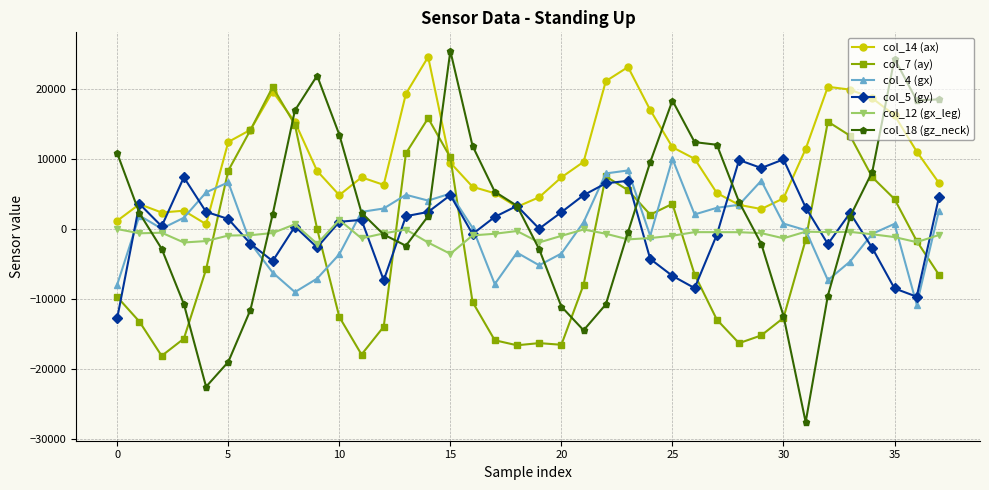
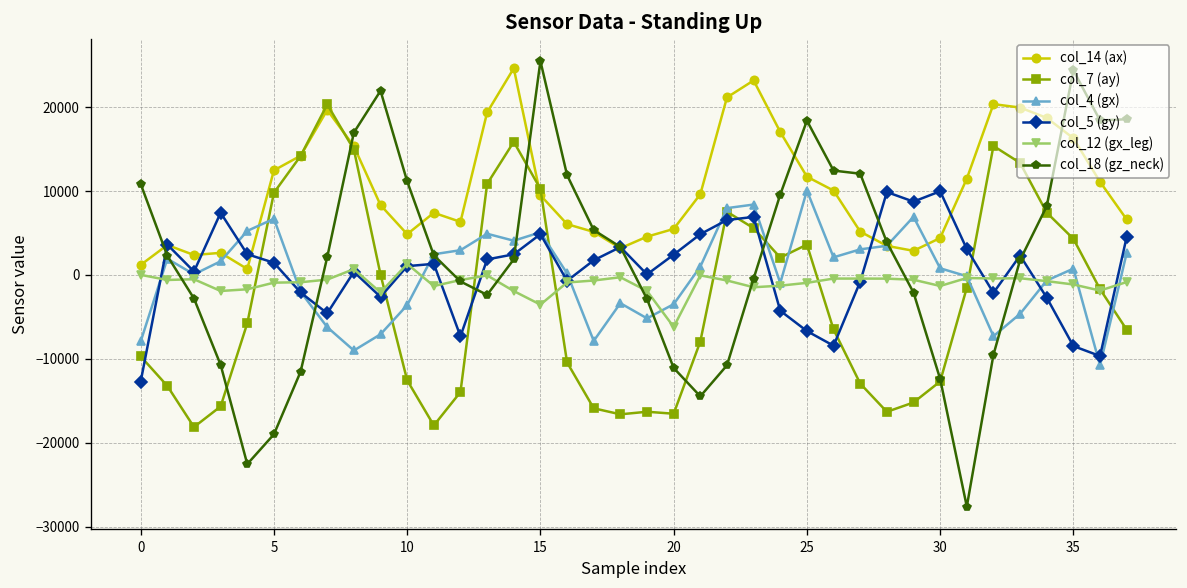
col_7 (ay), 5: 8000 -> 10000
col_18 (gz_neck), 10: 14000 -> 11000
col_14 (ax), 20: 7000 -> 5000
col_12 (gx_leg), 20: -1000 -> -6000
